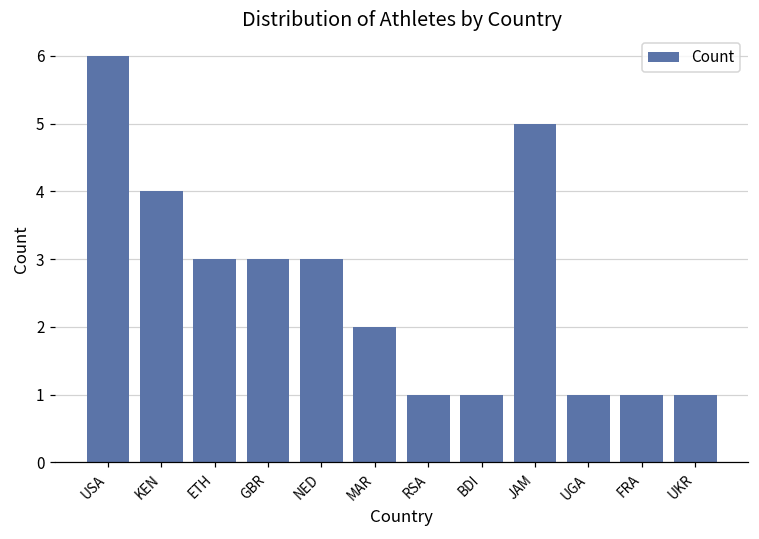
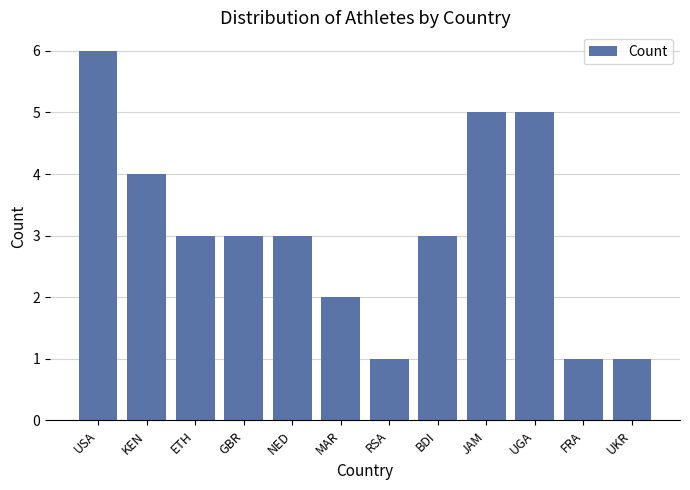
BDI: 1 -> 3
UGA: 1 -> 5
